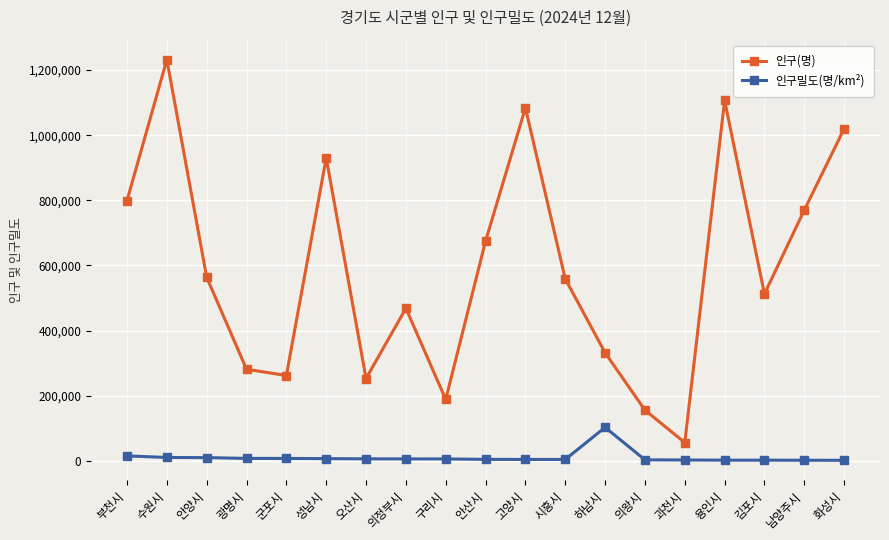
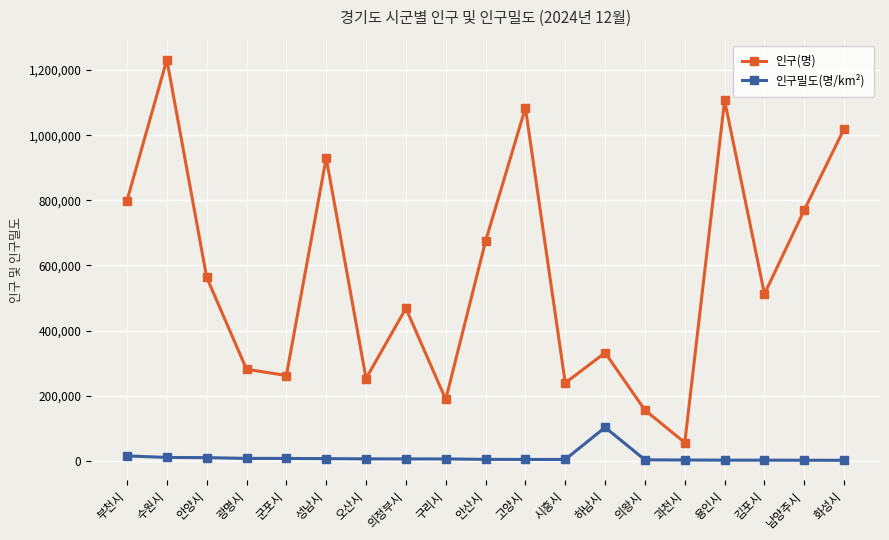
인구(명), 시흥시: 560,000 -> 240,000
